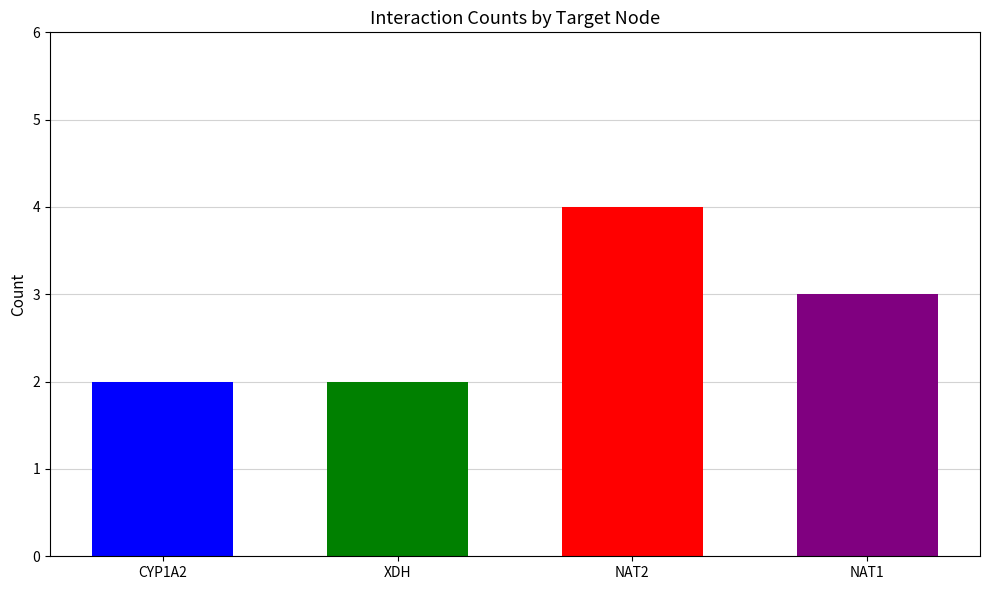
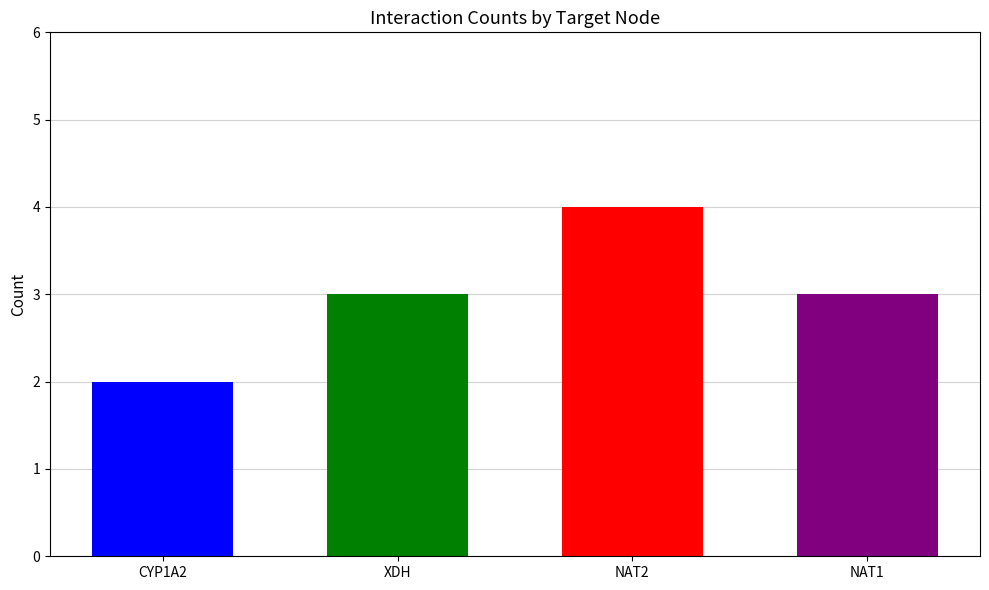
XDH: 2 -> 3
